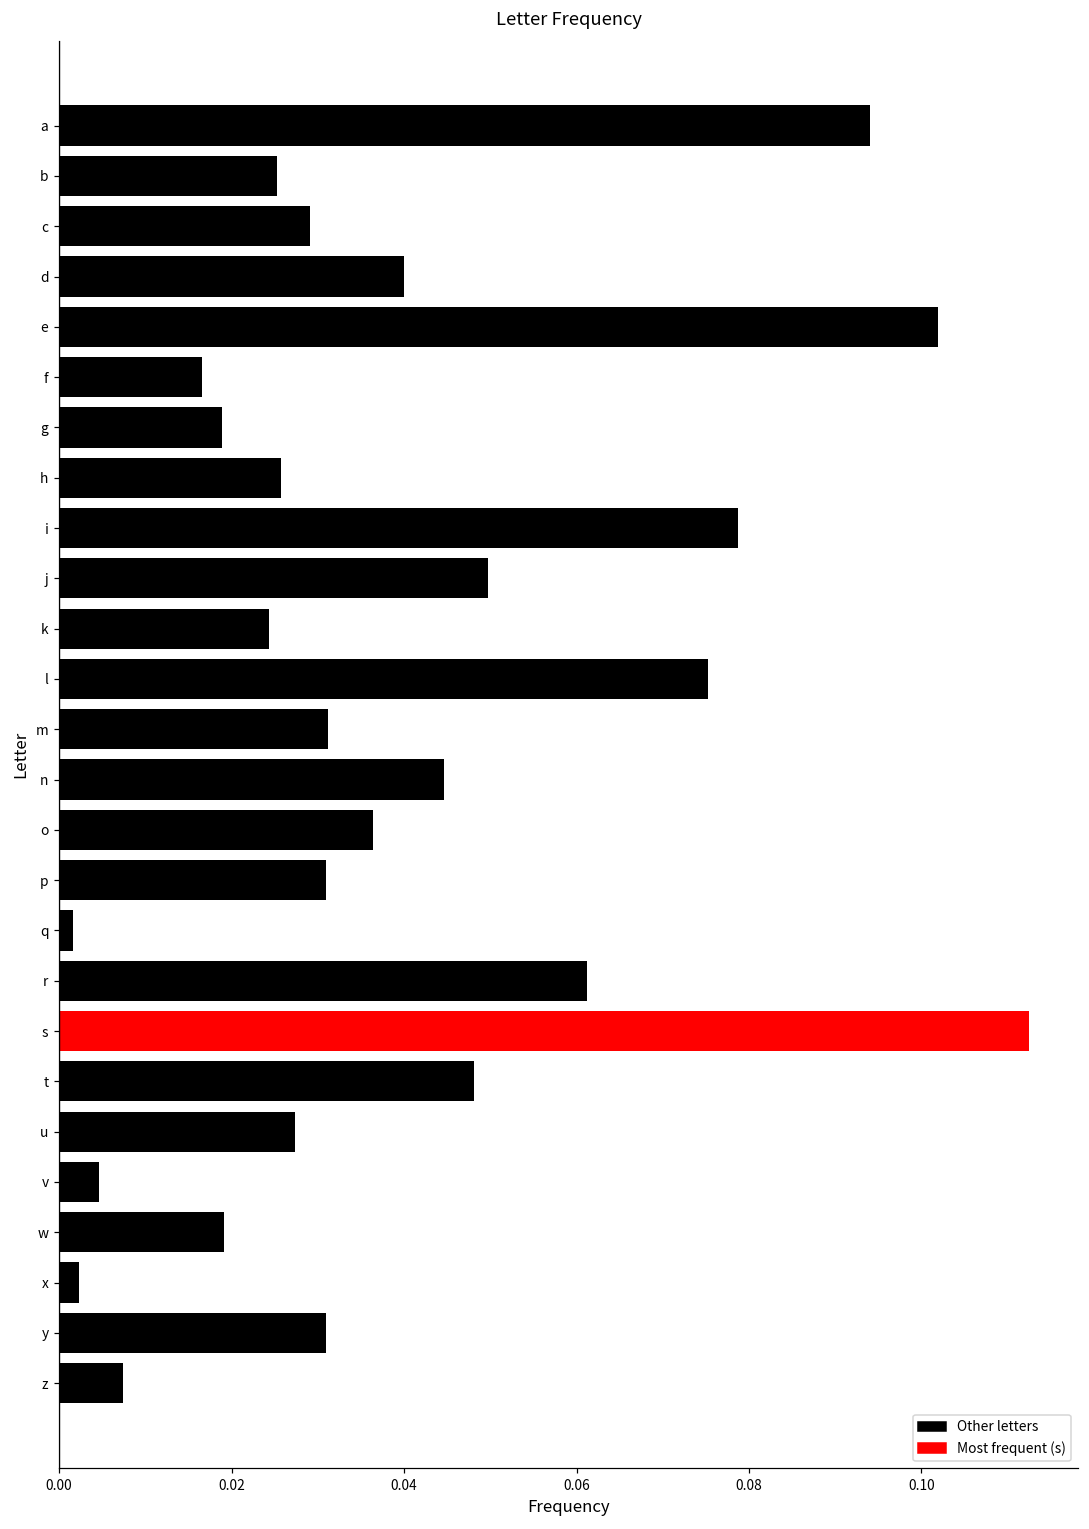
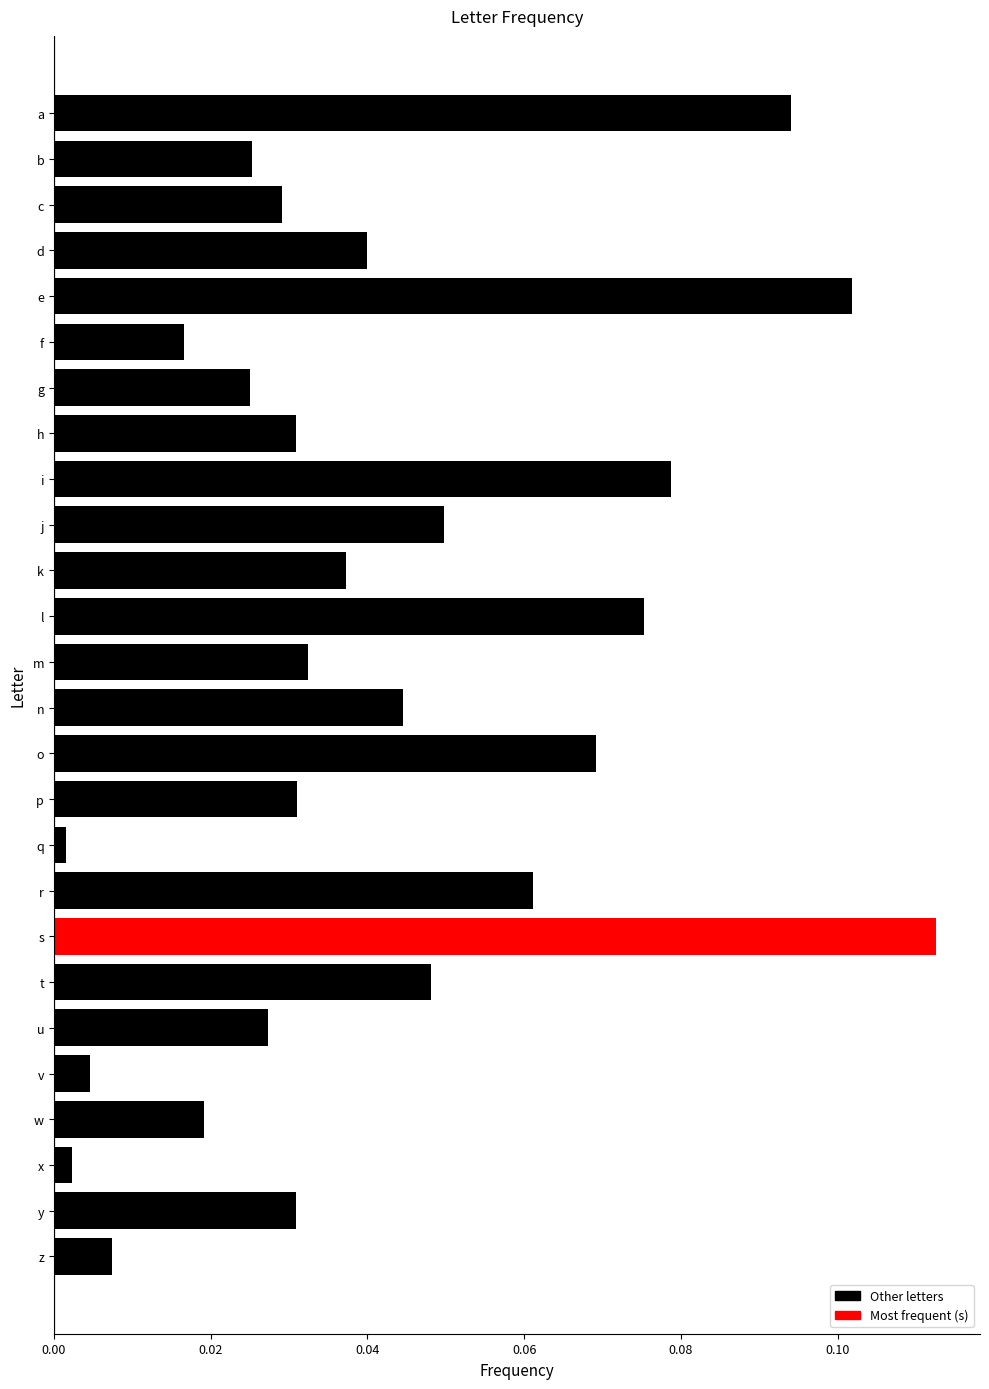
g: 0.019 -> 0.025
h: 0.026 -> 0.031
k: 0.024 -> 0.037
m: 0.031 -> 0.032
o: 0.036 -> 0.069
